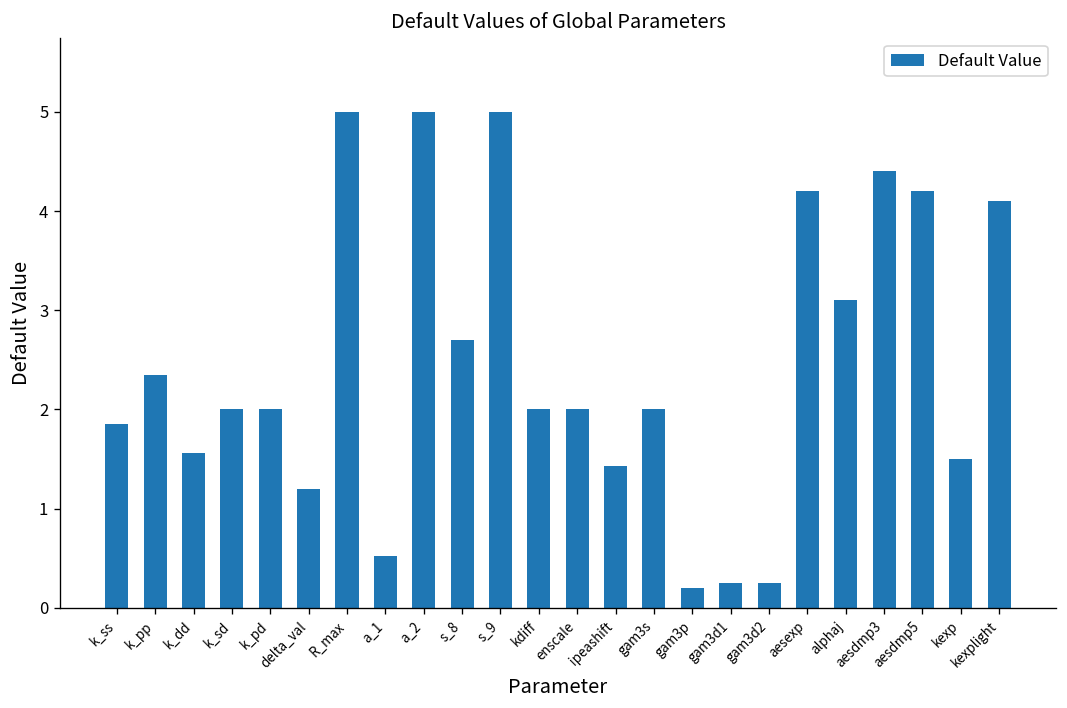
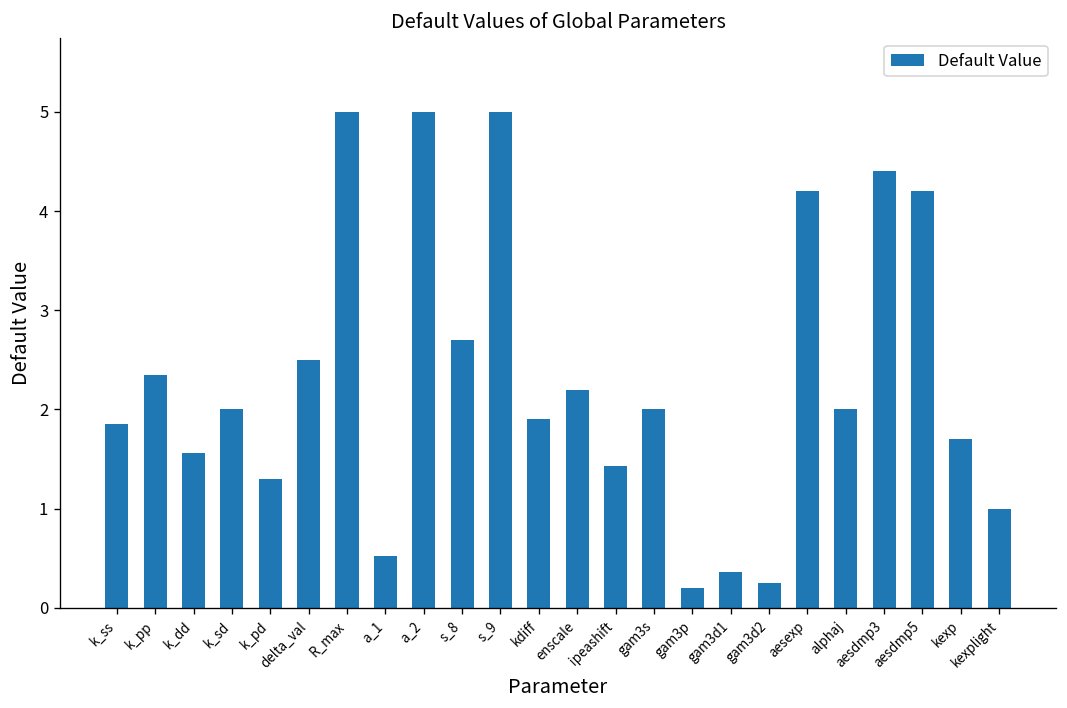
k_pd: 2.0 -> 1.3
delta_val: 1.2 -> 2.5
kdiff: 2.0 -> 1.9
enscale: 2.0 -> 2.2
gam3d1: 0.3 -> 0.4
alphaj: 3.1 -> 2.0
kexp: 1.5 -> 1.7
kexplight: 4.1 -> 1.0
